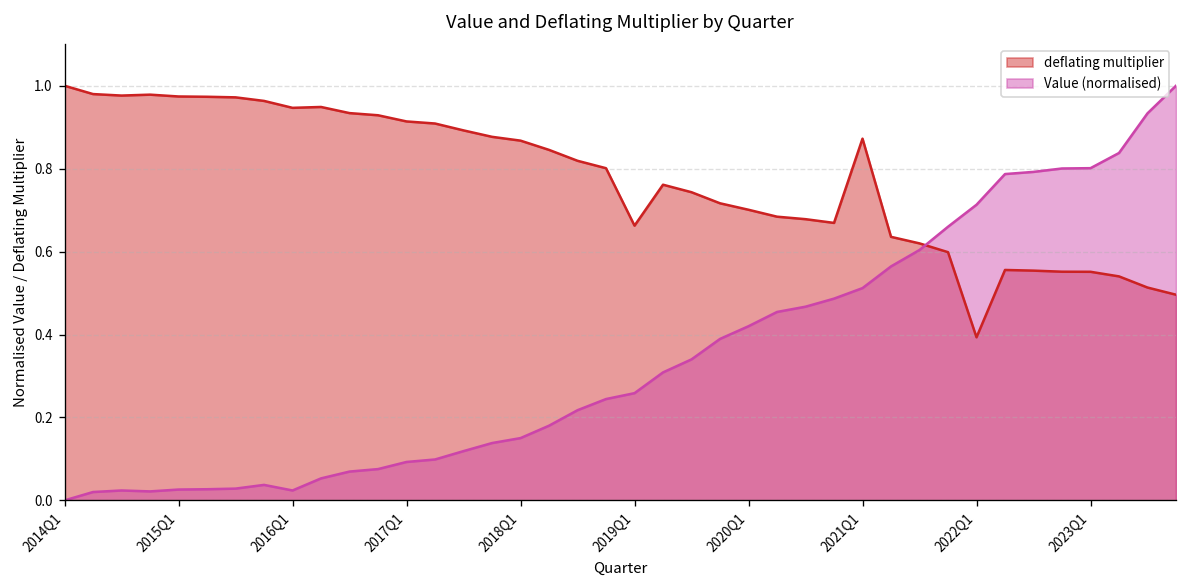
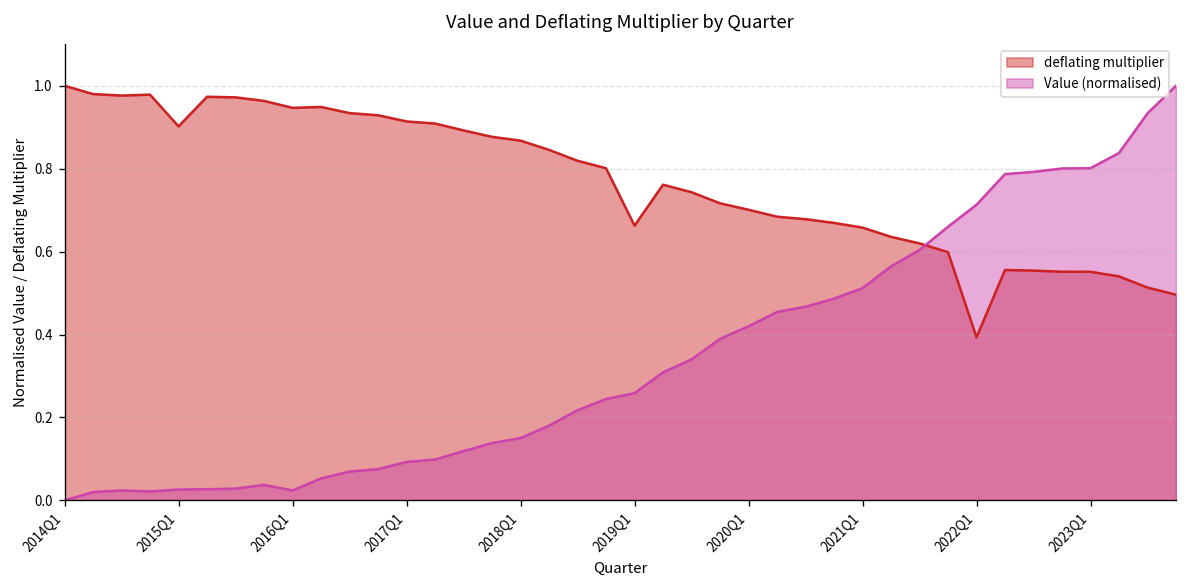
deflating multiplier, 2015Q1: 0.97 -> 0.90
deflating multiplier, 2021Q1: 0.87 -> 0.66
